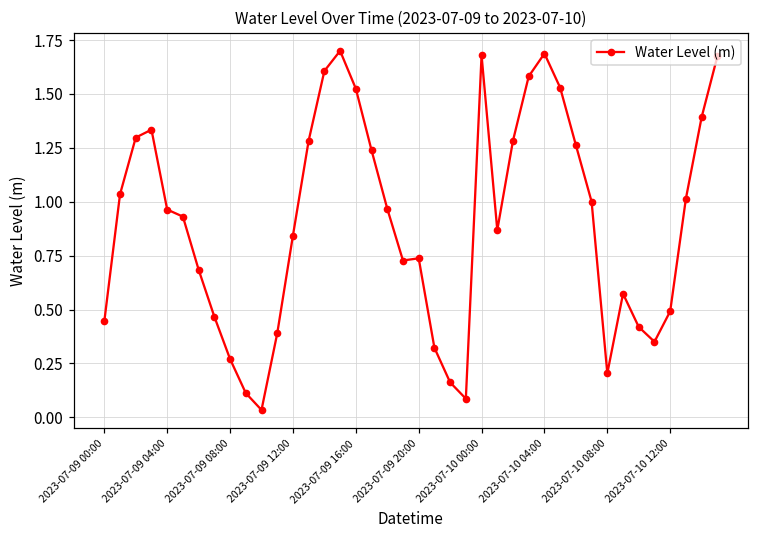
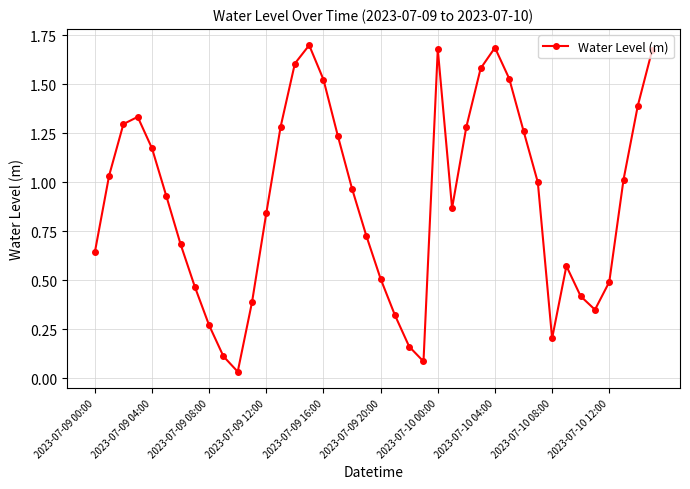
2023-07-09 00:00: 0.45 -> 0.64
2023-07-09 04:00: 0.96 -> 1.17
2023-07-09 20:00: 0.74 -> 0.51
